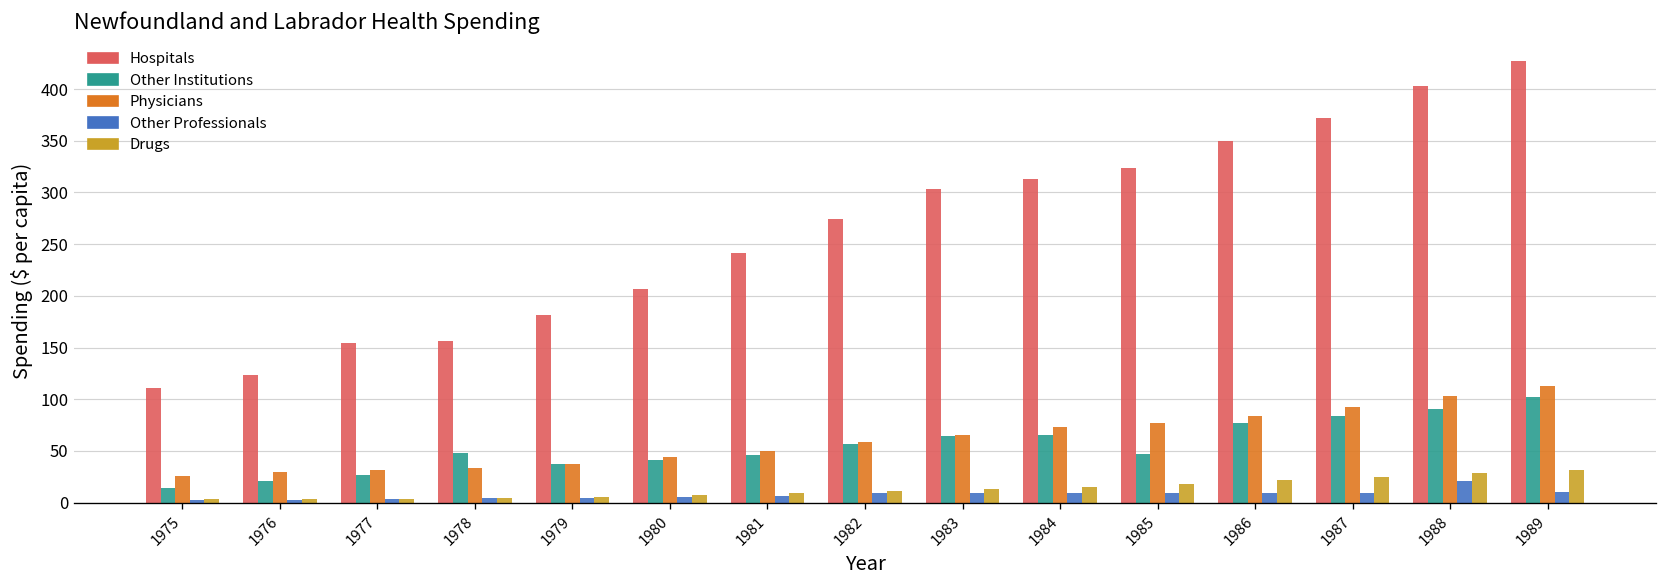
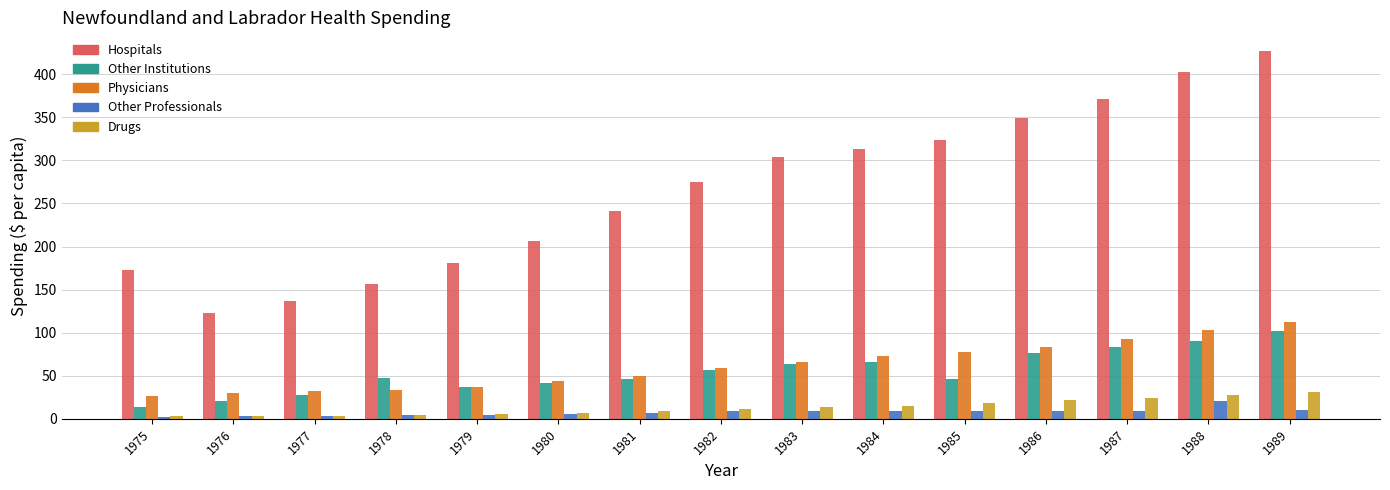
Hospitals, 1975: 110 -> 170
Hospitals, 1977: 150 -> 140
